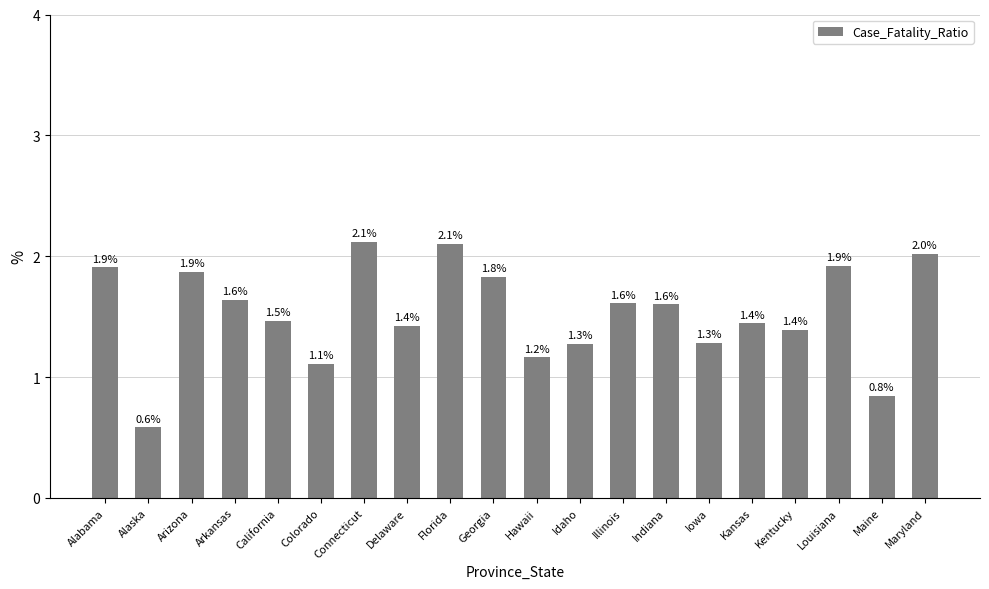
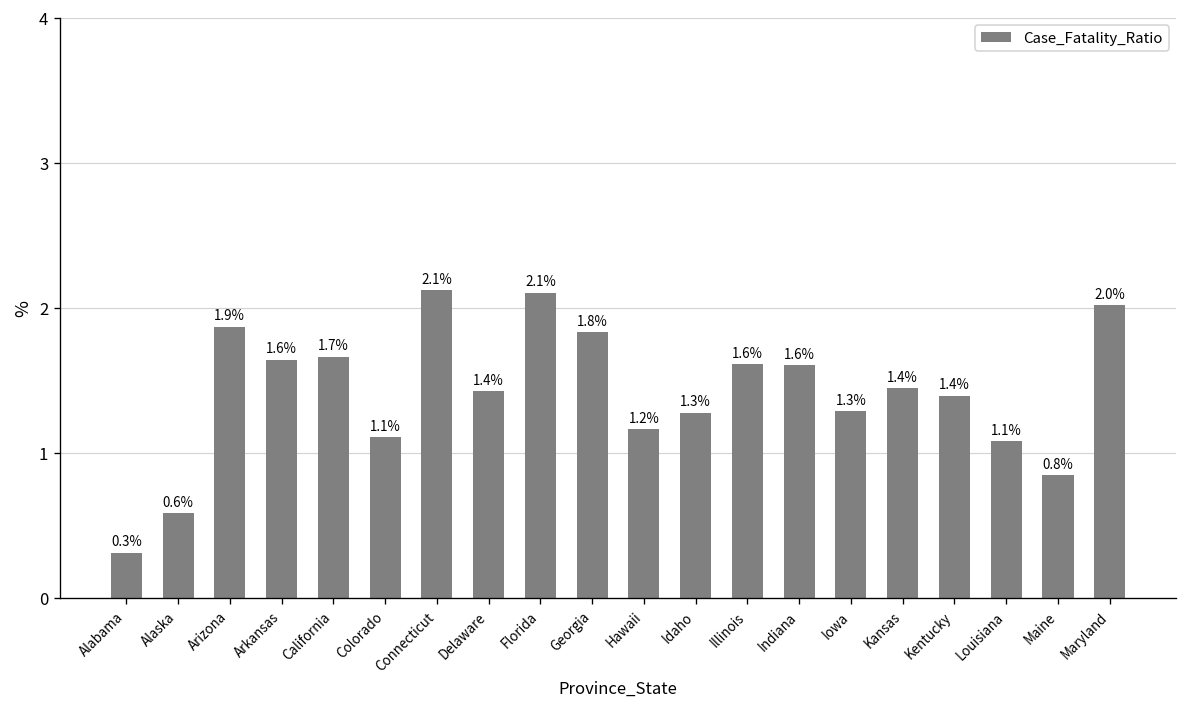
Alabama: 1.9% -> 0.3%
California: 1.5% -> 1.7%
Louisiana: 1.9% -> 1.1%
